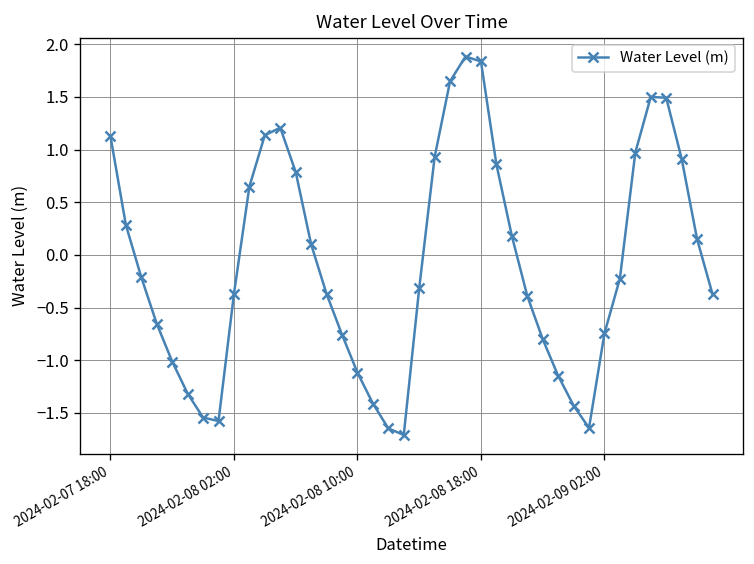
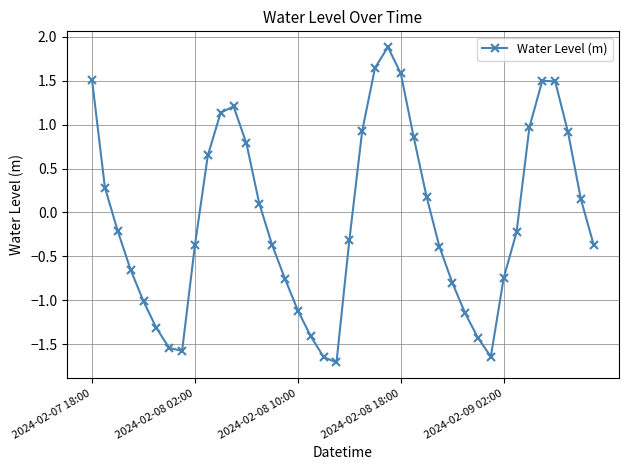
2024-02-07 18:00: 1.1 -> 1.5
2024-02-08 18:00: 1.8 -> 1.6
